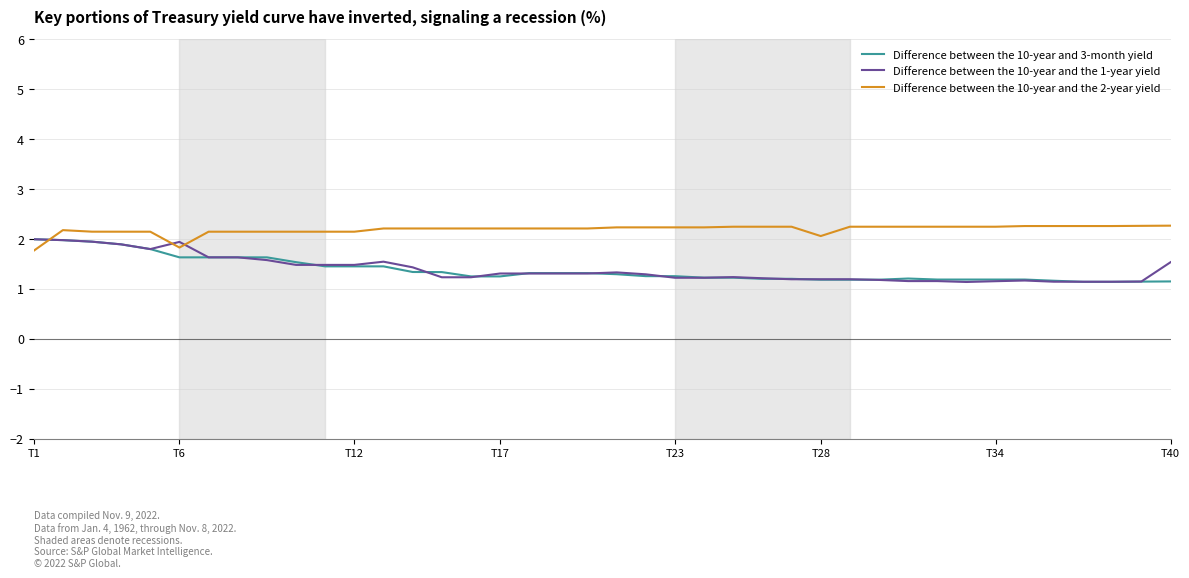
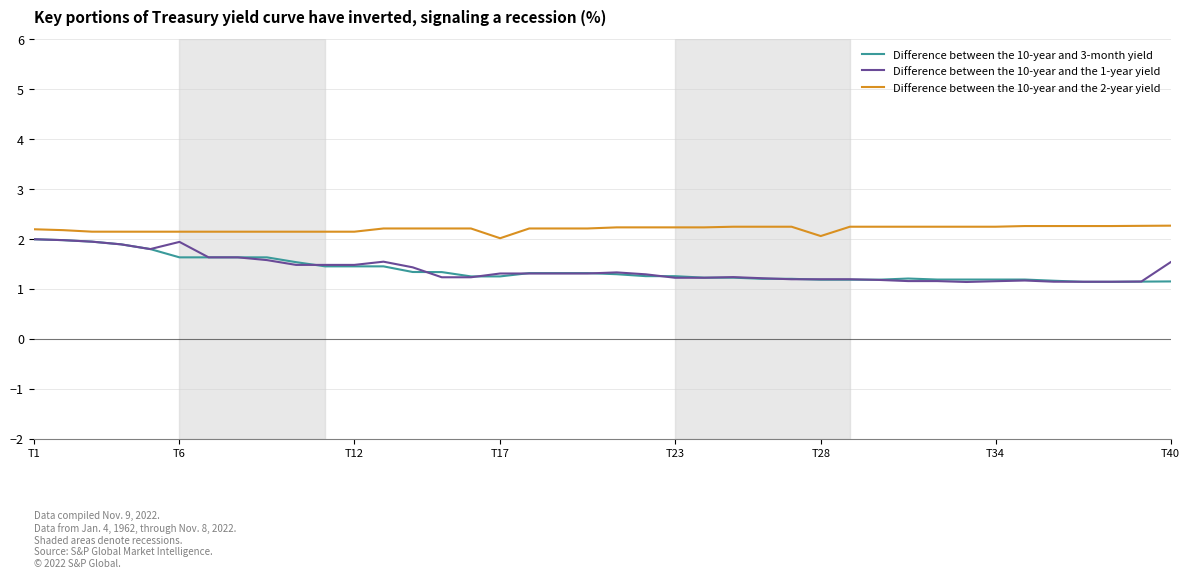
Difference between the 10-year and the 2-year yield, T1: 1.8 -> 2.2
Difference between the 10-year and the 2-year yield, T6: 1.8 -> 2.1
Difference between the 10-year and the 2-year yield, T17: 2.2 -> 2.0
